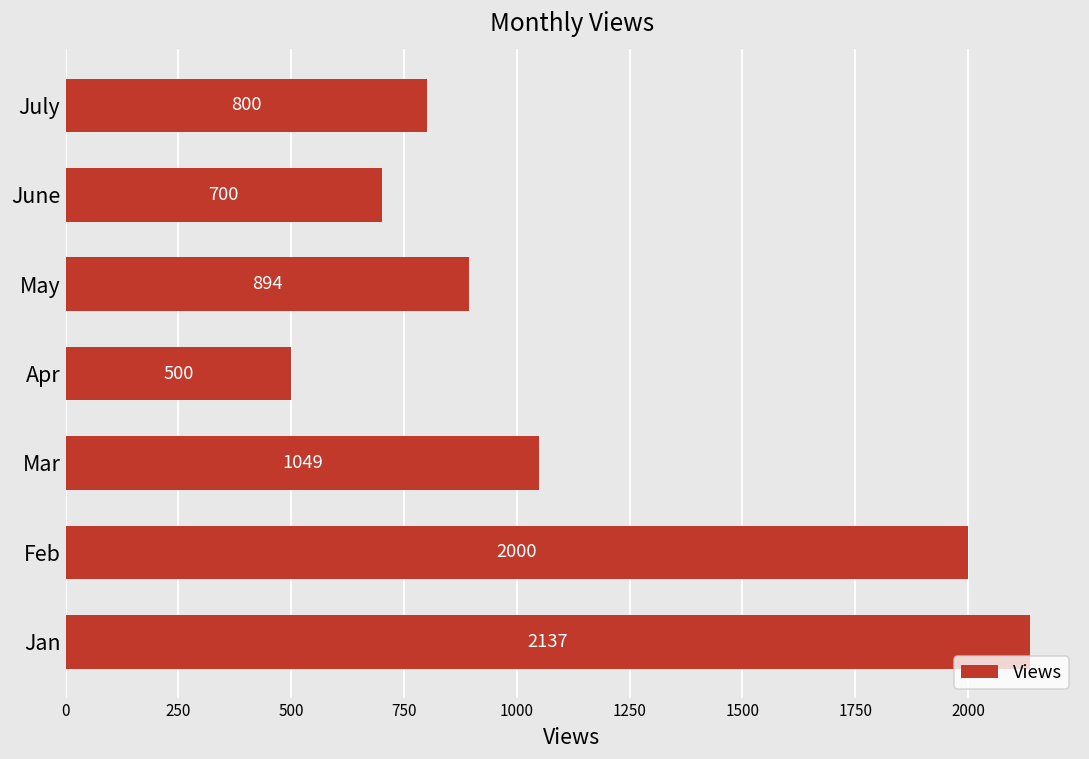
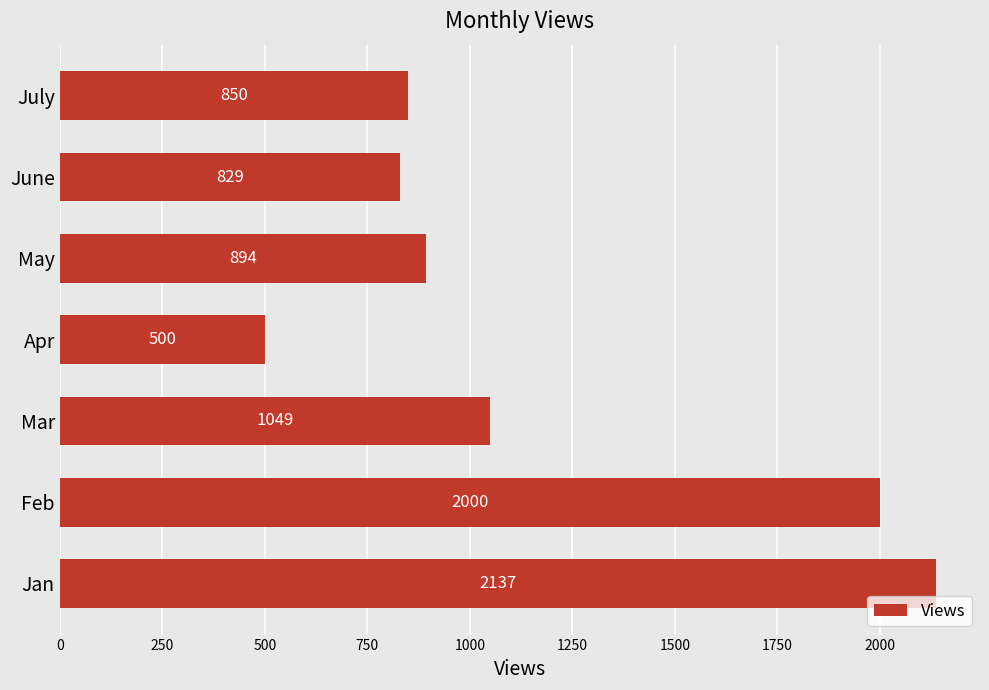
July: 800 -> 850
June: 700 -> 829
